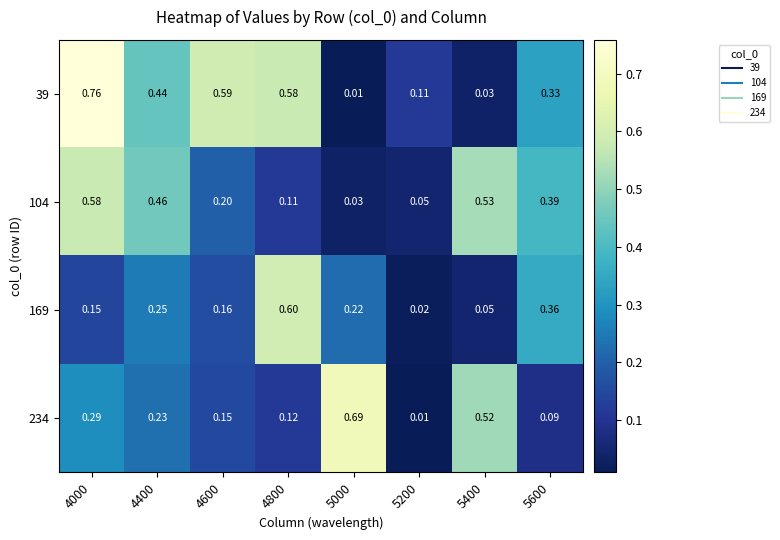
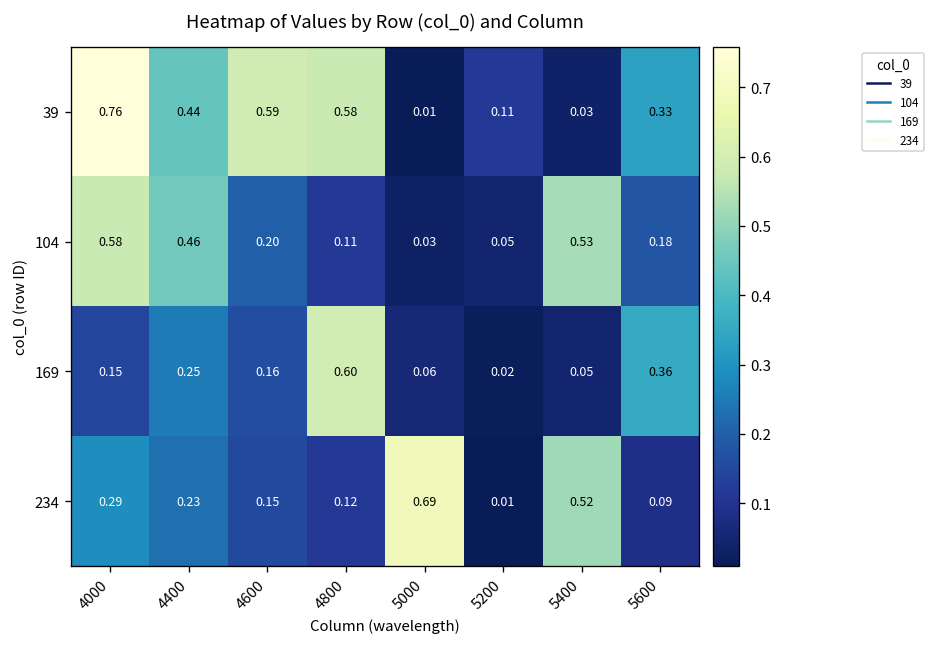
104, 5600: 0.39 -> 0.18
169, 5000: 0.22 -> 0.06
